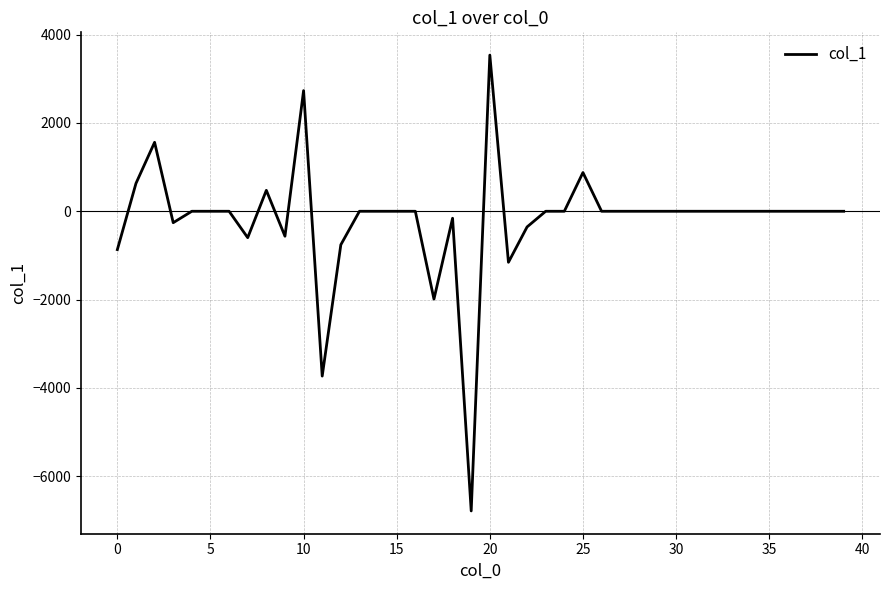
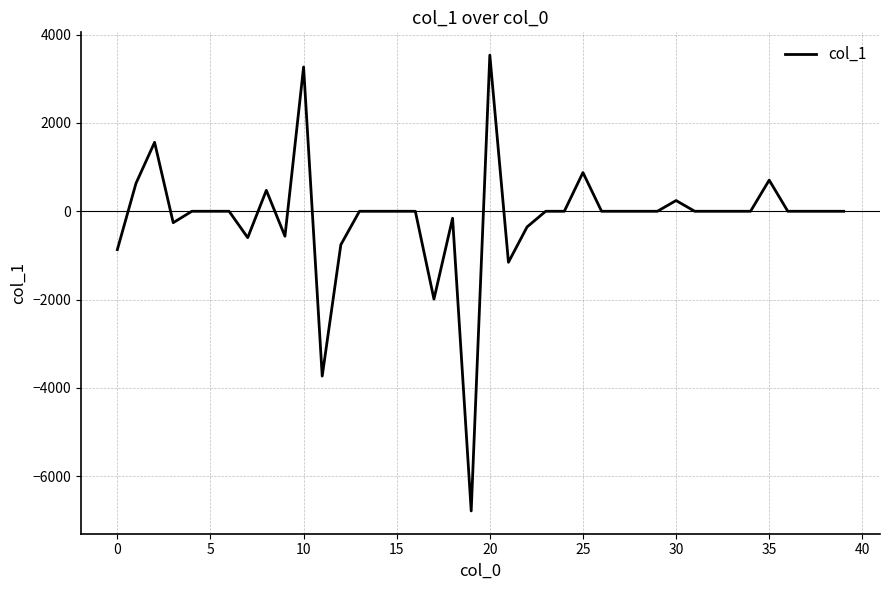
10: 2700 -> 3300
30: 0 -> 200
35: 0 -> 700
